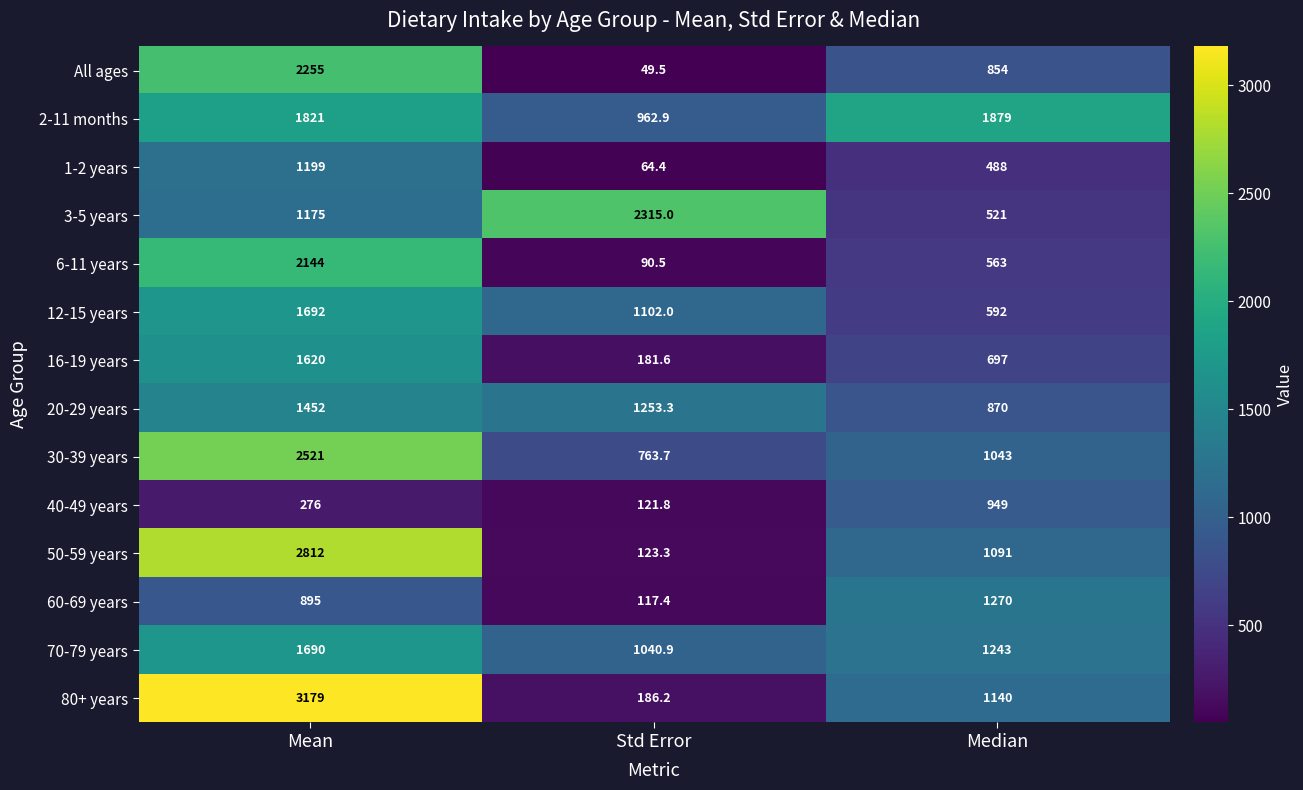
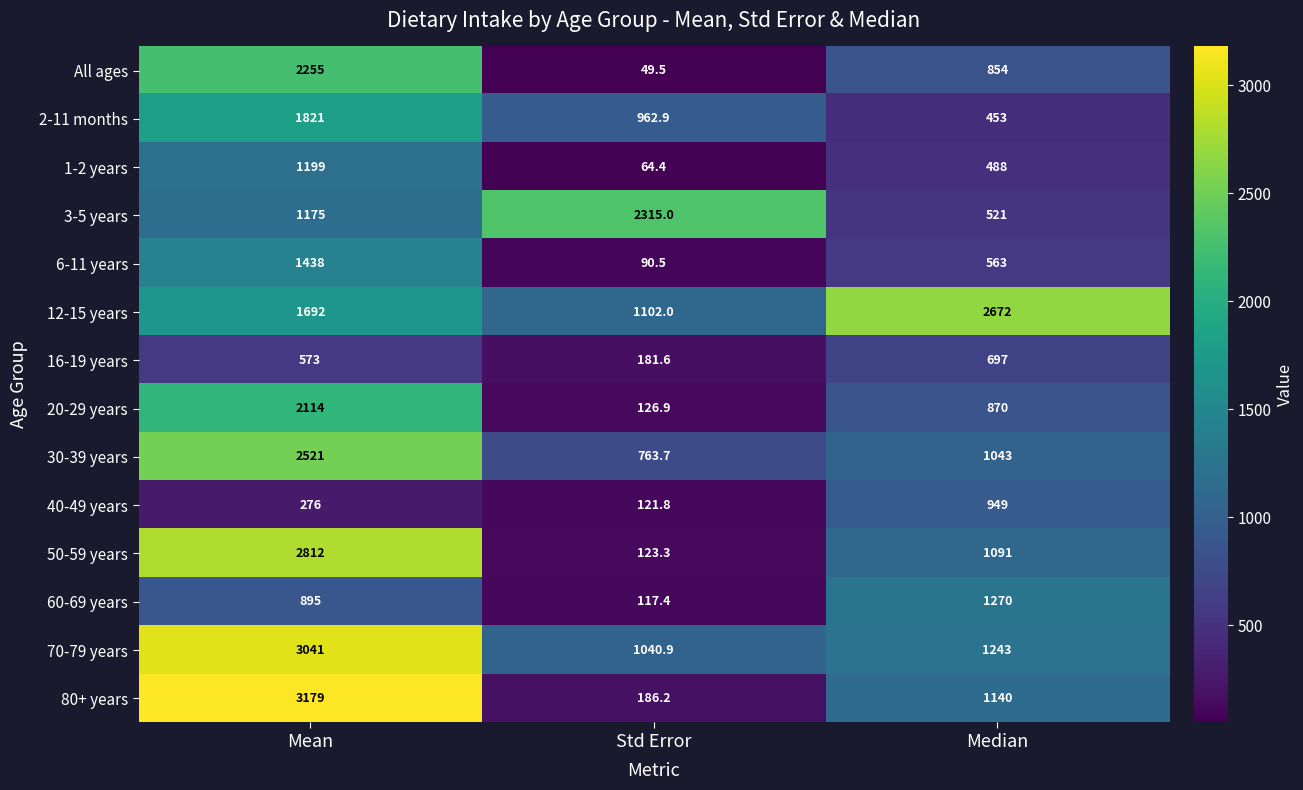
2-11 months, Median: 1879 -> 453
6-11 years, Mean: 2144 -> 1438
12-15 years, Median: 592 -> 2672
16-19 years, Mean: 1620 -> 573
20-29 years, Mean: 1452 -> 2114
20-29 years, Std Error: 1253.3 -> 126.9
70-79 years, Mean: 1690 -> 3041
